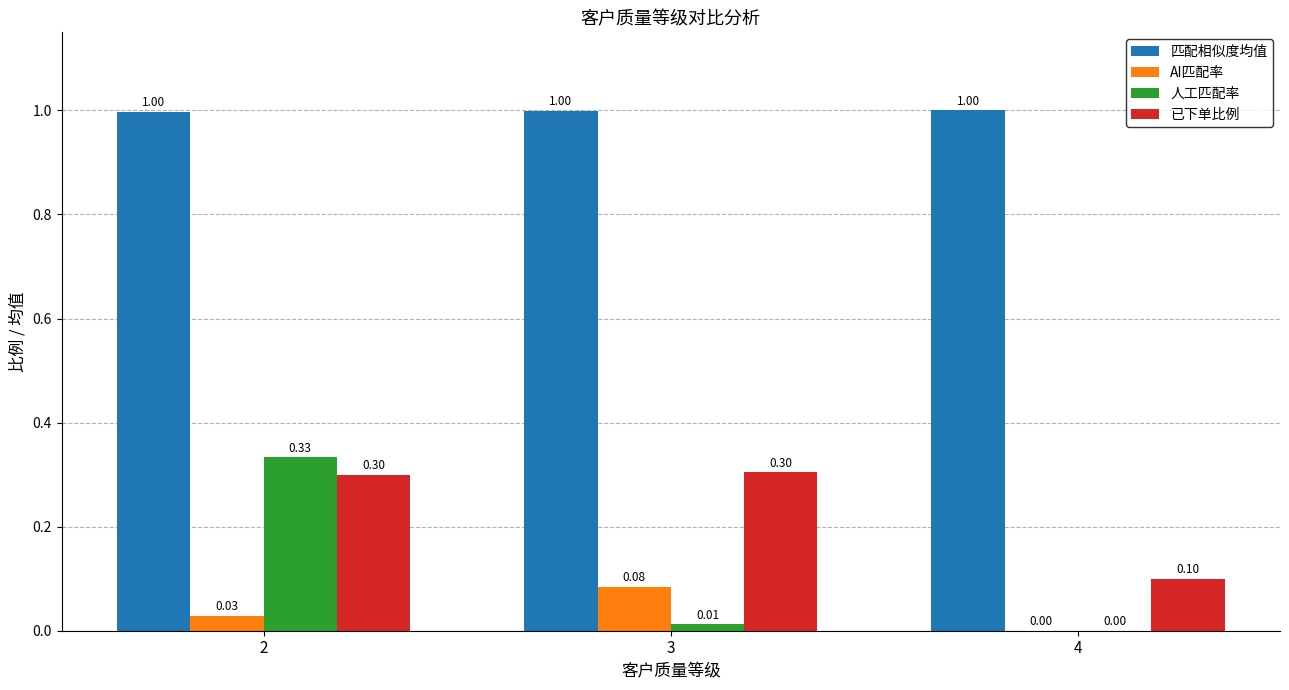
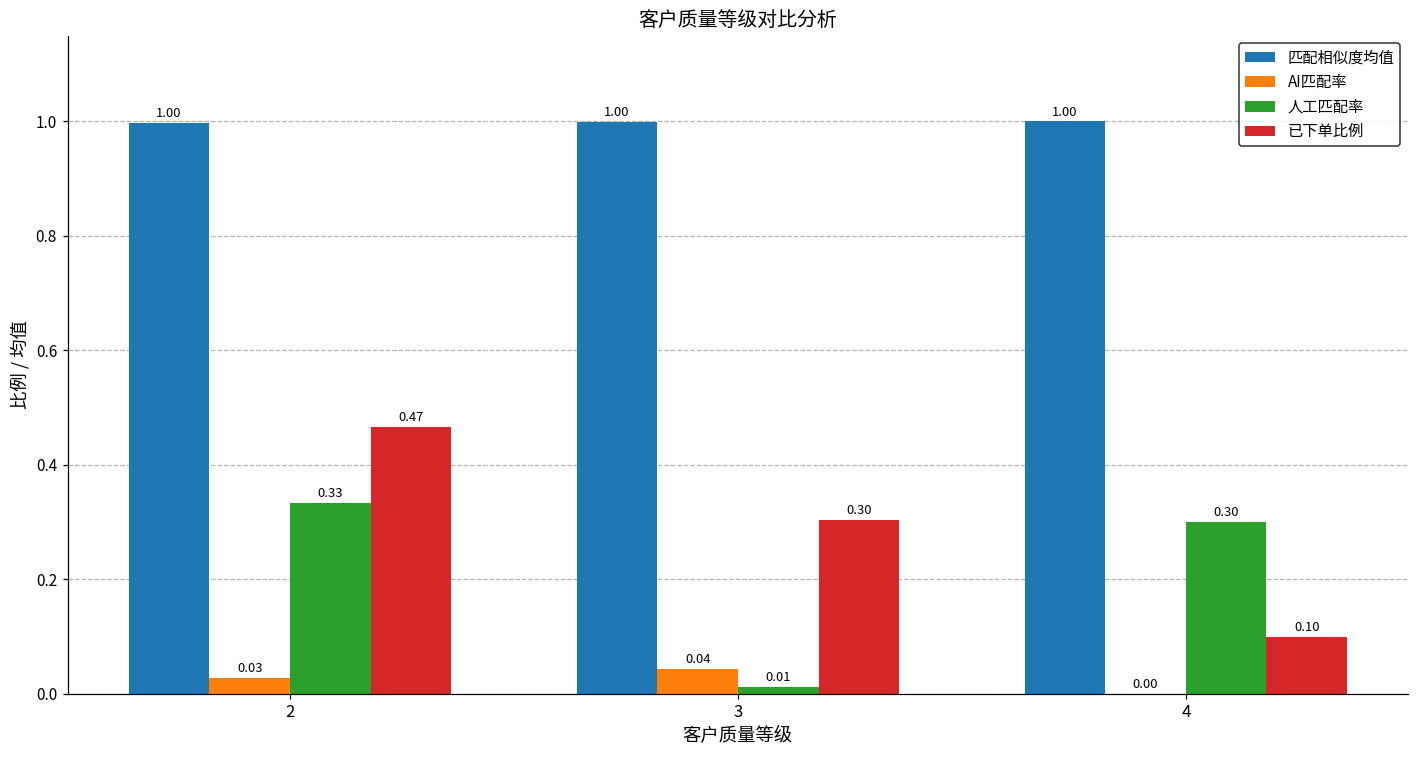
已下单比例, 2: 0.30 -> 0.47
AI匹配率, 3: 0.08 -> 0.04
人工匹配率, 4: 0.00 -> 0.30
